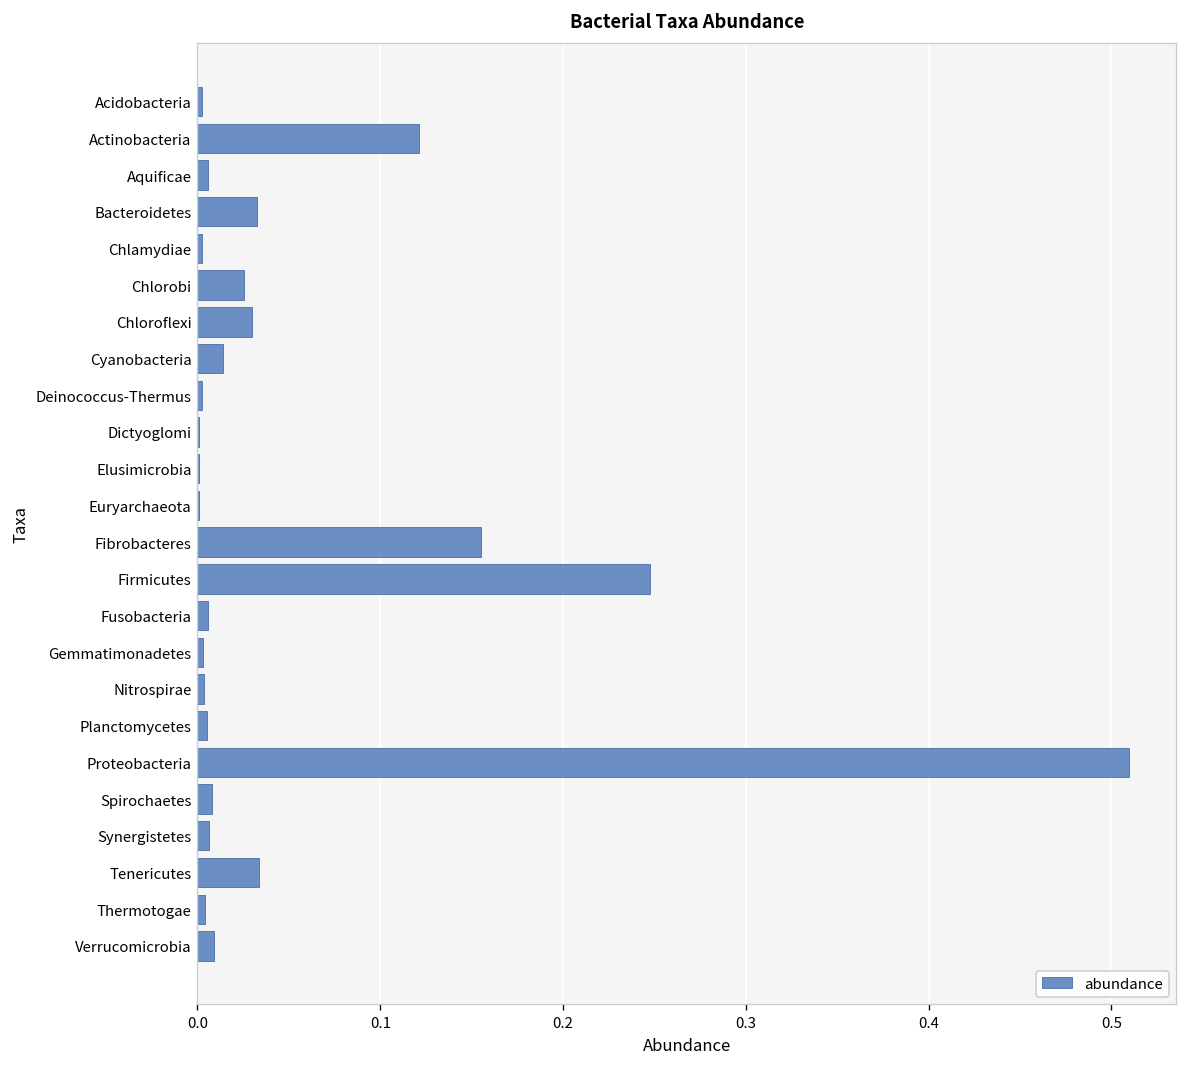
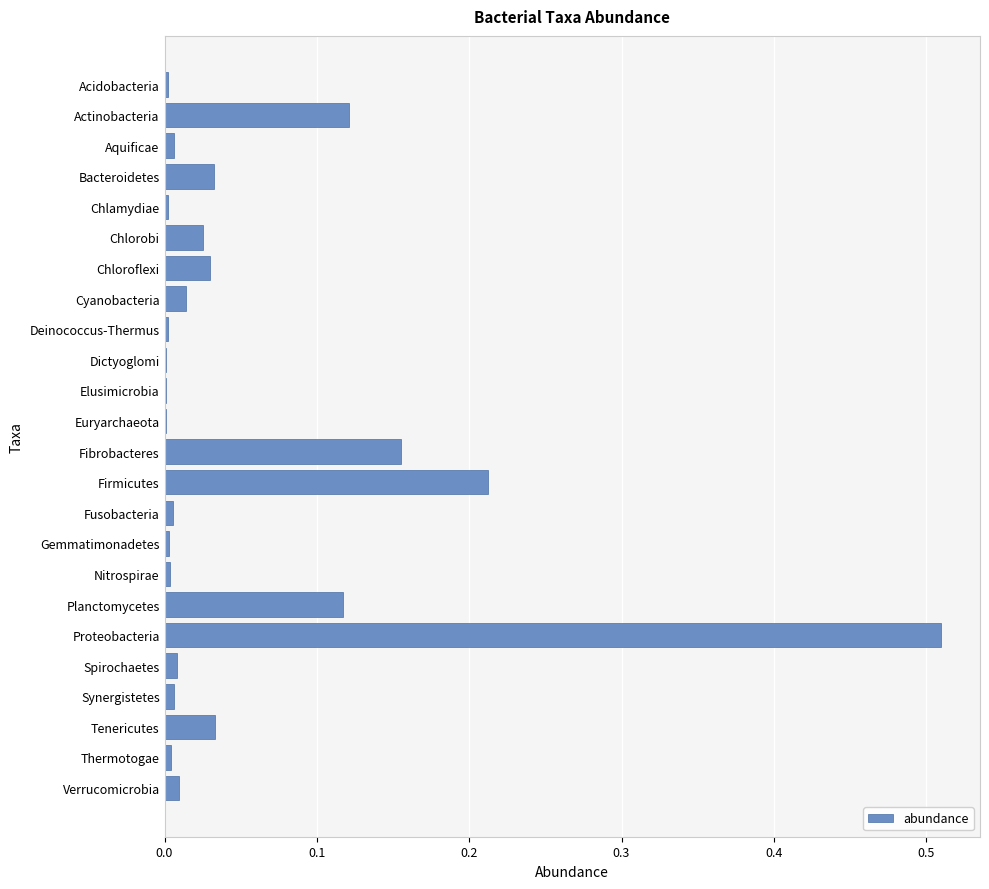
Firmicutes: 0.247 -> 0.213
Planctomycetes: 0.005 -> 0.117
